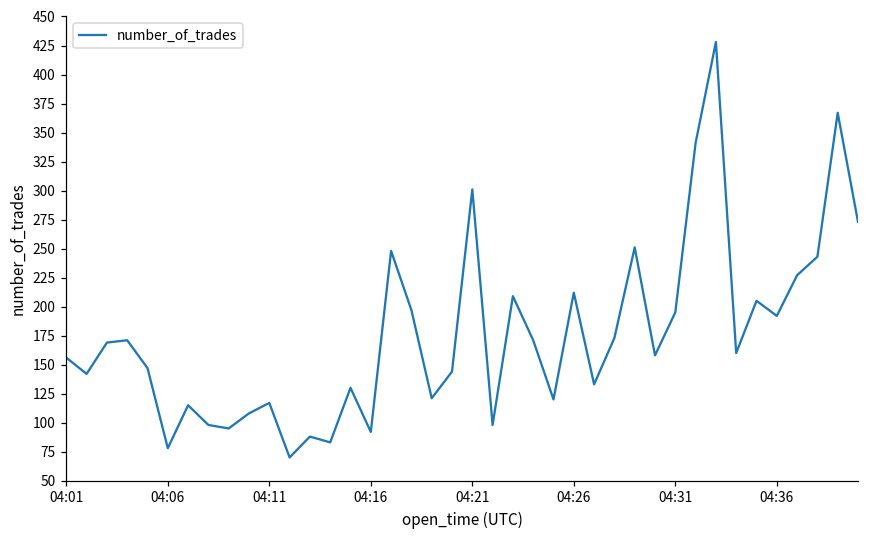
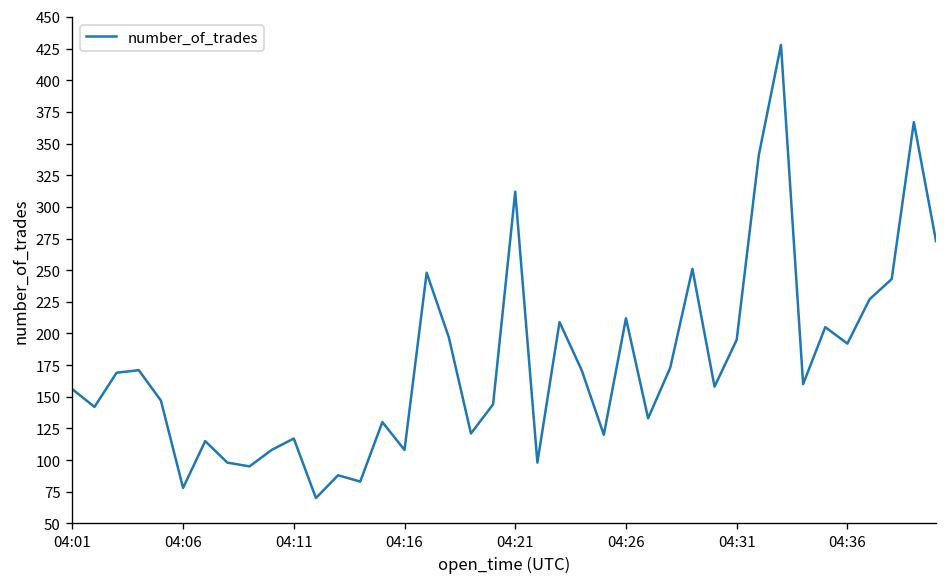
04:16: 92 -> 108
04:21: 301 -> 312
